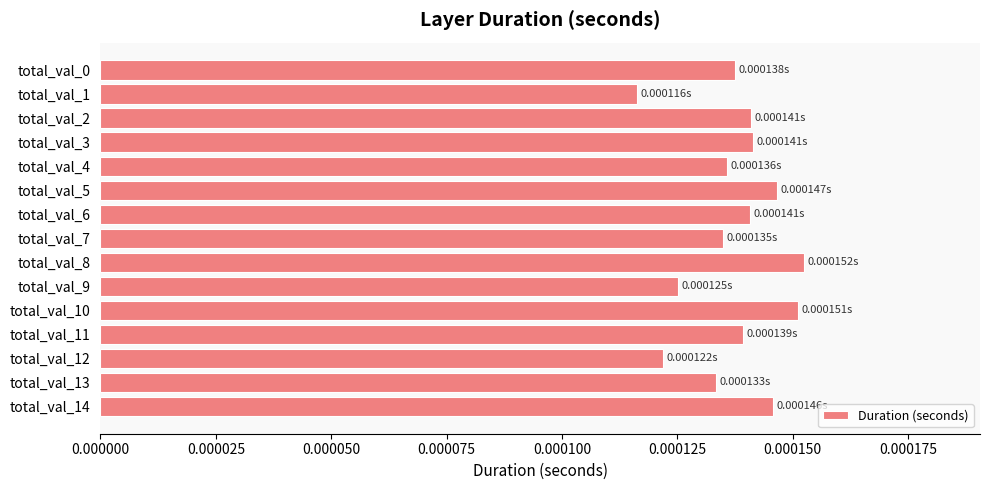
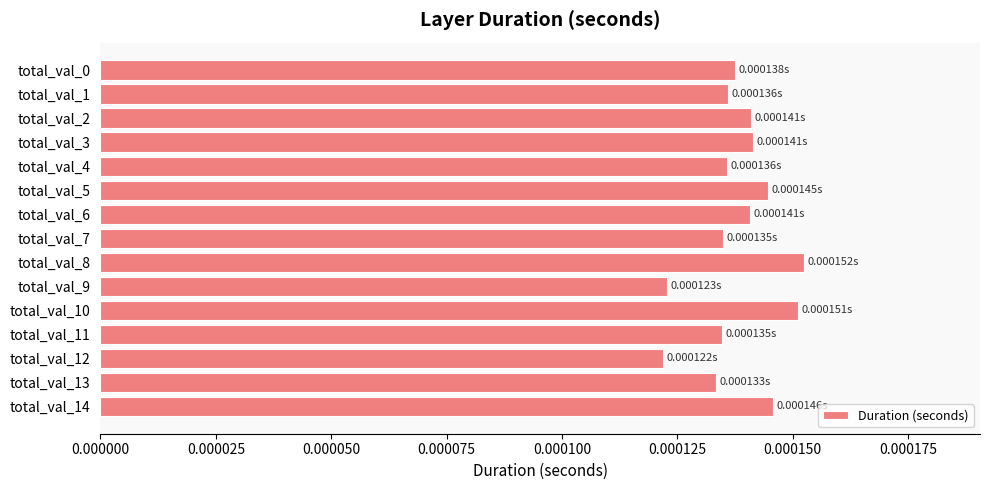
total_val_1: 0.000116s -> 0.000136s
total_val_5: 0.000147s -> 0.000145s
total_val_9: 0.000125s -> 0.000123s
total_val_11: 0.000139s -> 0.000135s
